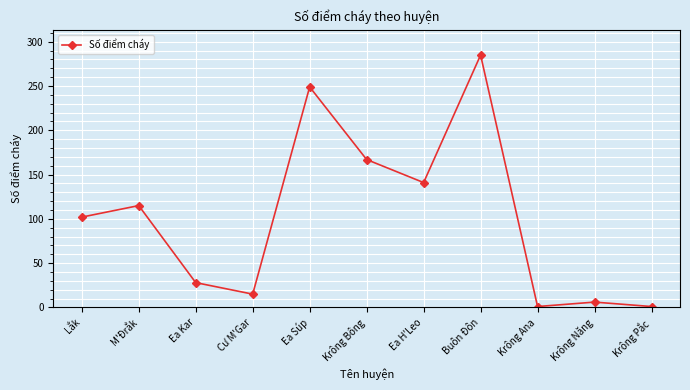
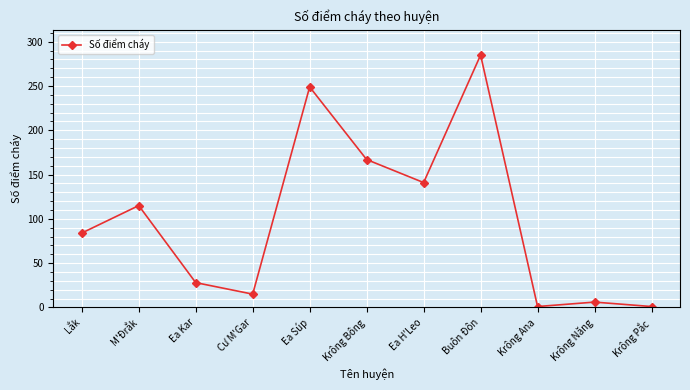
Lắk: 100 -> 80
